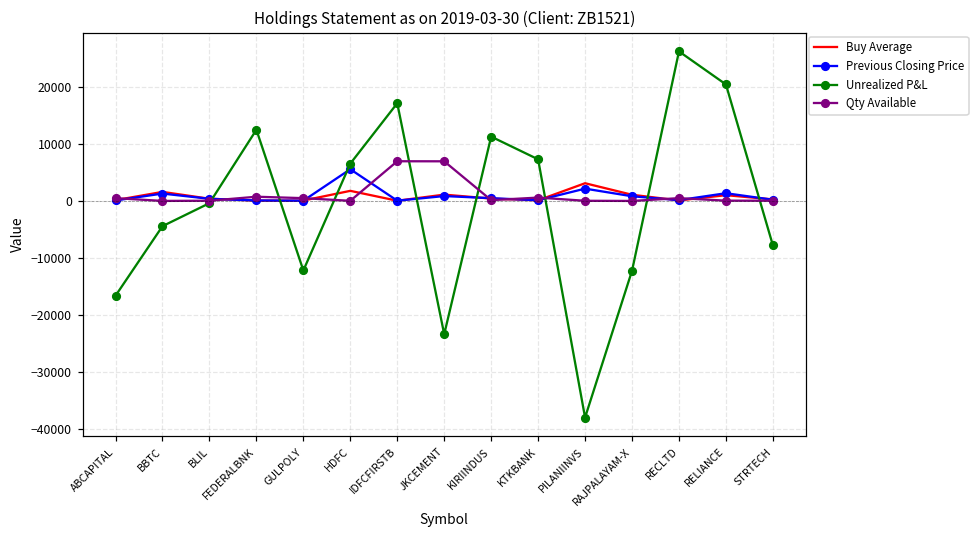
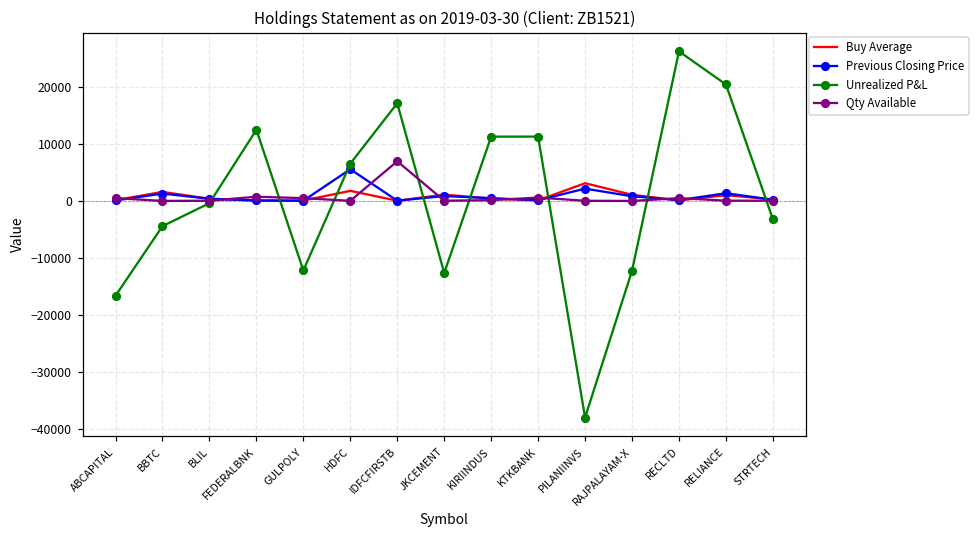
Unrealized P&L, JKCEMENT: -23000 -> -13000
Qty Available, JKCEMENT: 7000 -> 0
Unrealized P&L, KTKBANK: 7000 -> 11000
Unrealized P&L, STRTECH: -8000 -> -3000
